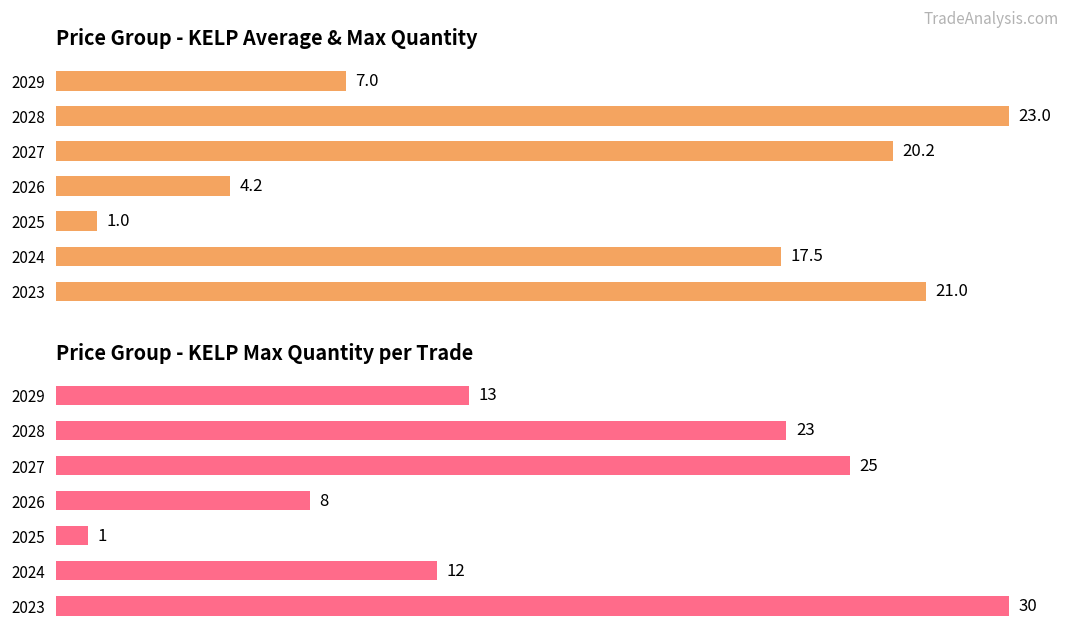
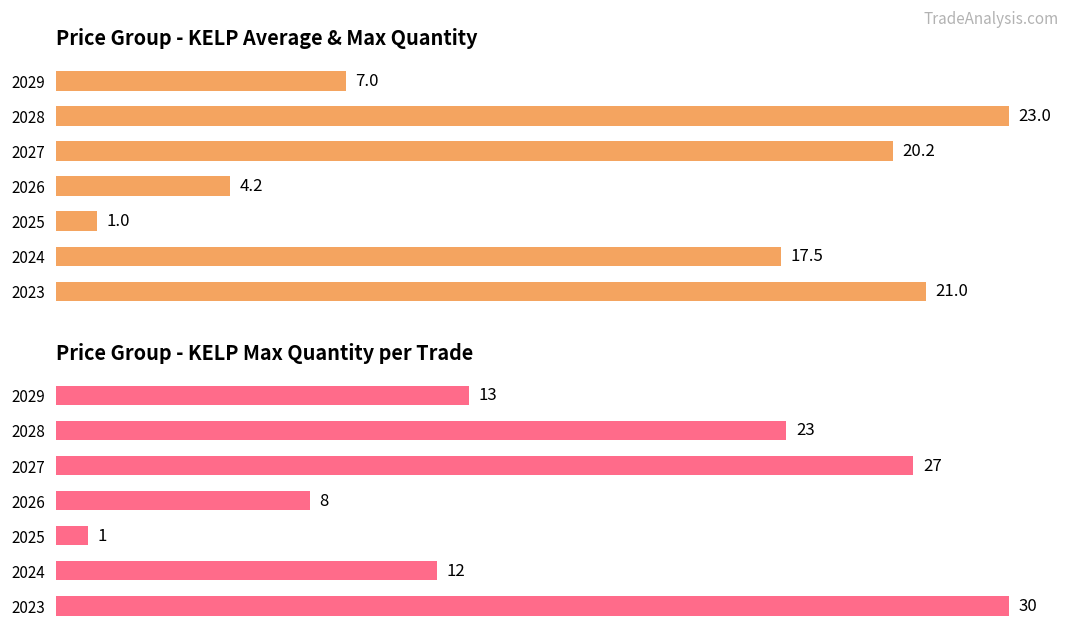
Price Group - KELP Max Quantity per Trade, 2027: 25 -> 27
